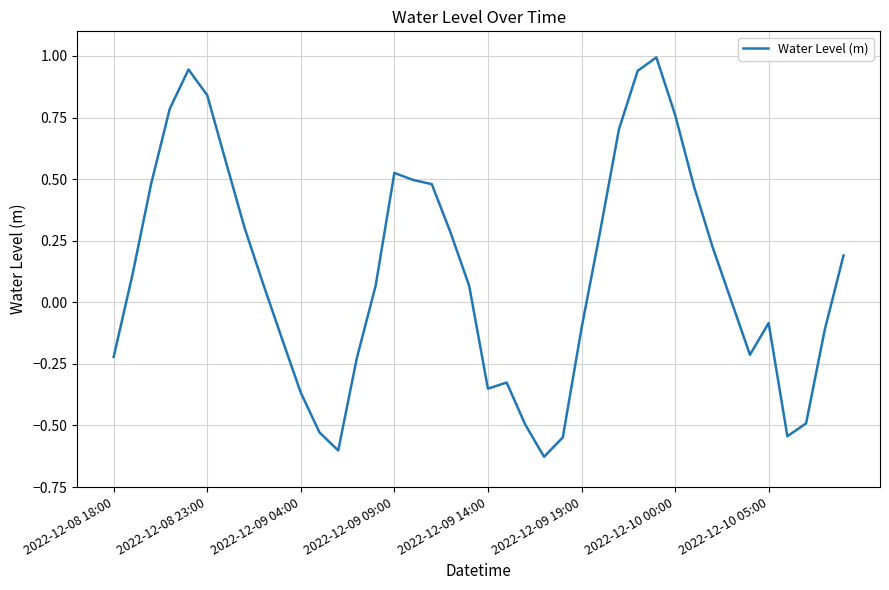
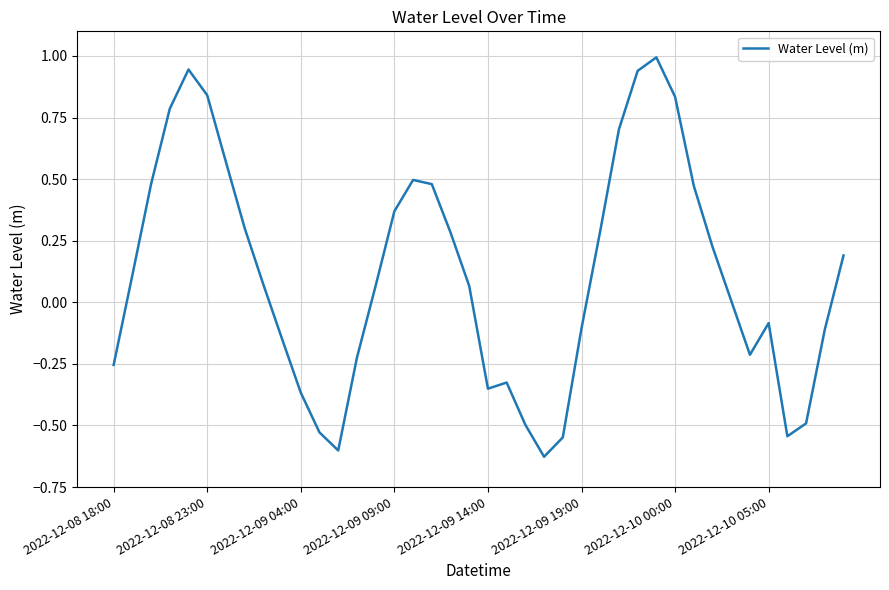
2022-12-08 18:00: -0.22 -> -0.25
2022-12-09 09:00: 0.53 -> 0.37
2022-12-10 00:00: 0.76 -> 0.83
